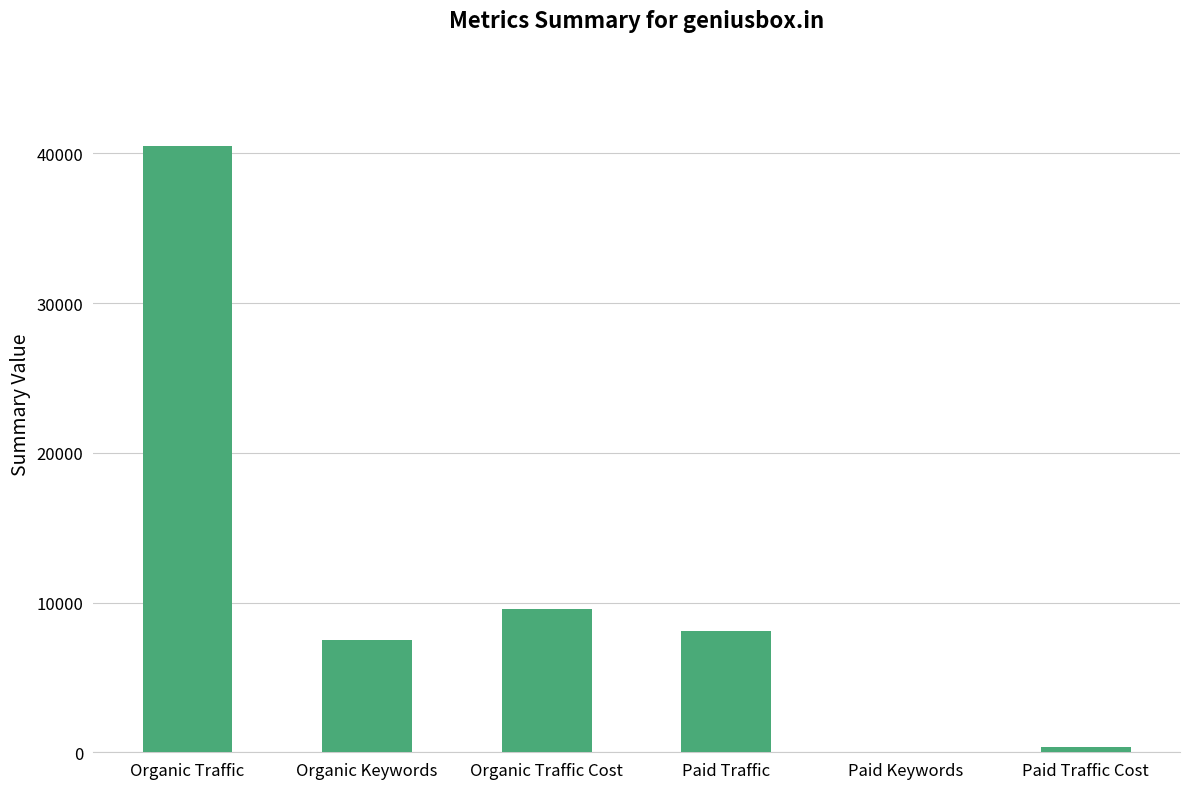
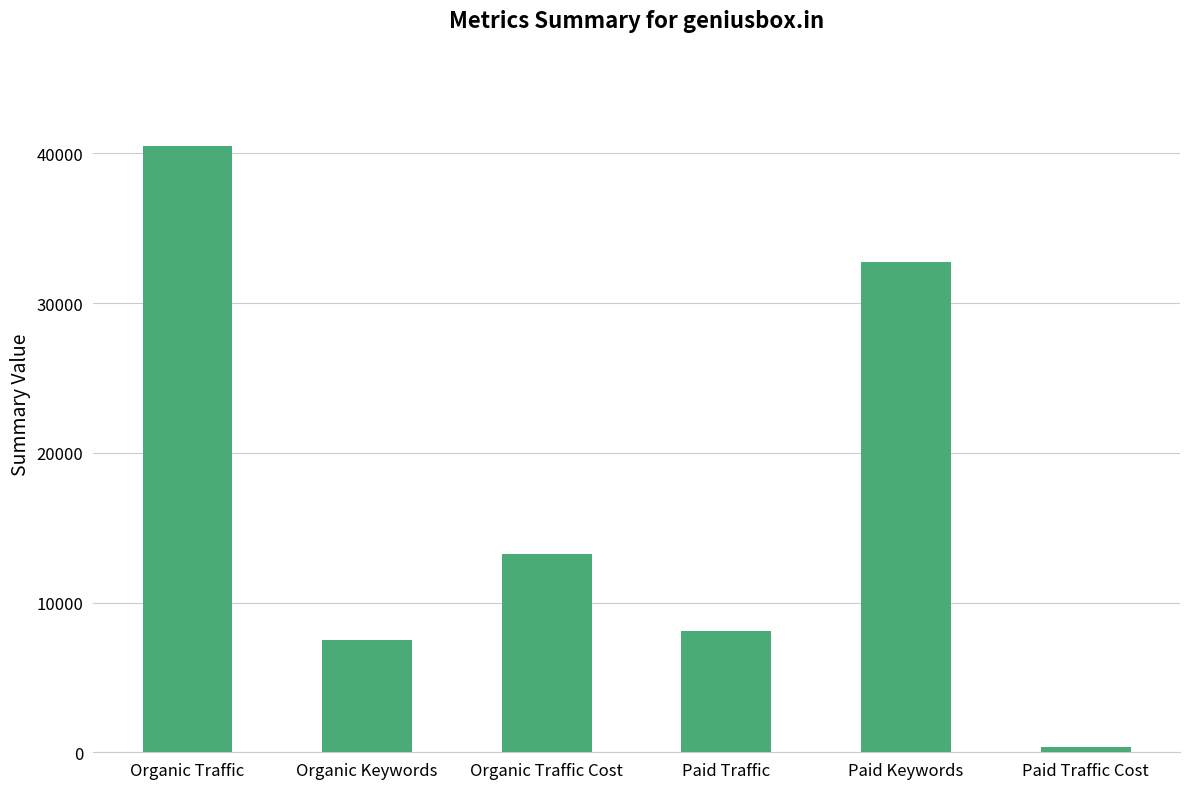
Organic Traffic Cost: 9600 -> 13200
Paid Keywords: 100 -> 32800
